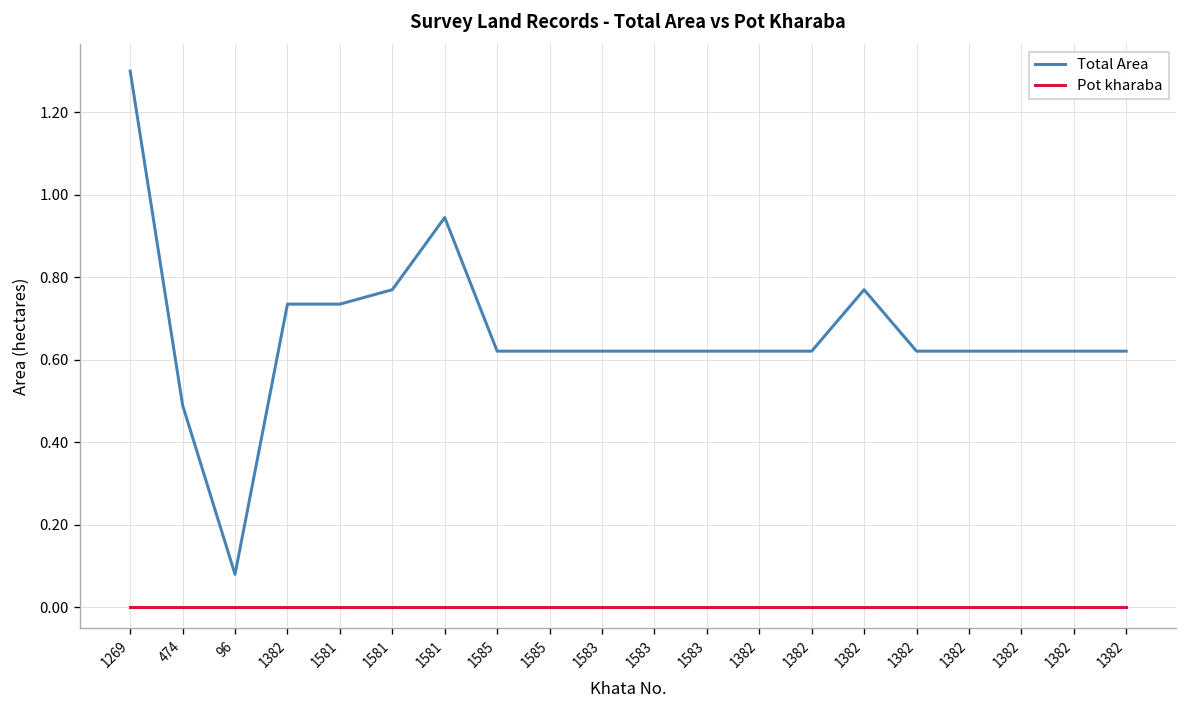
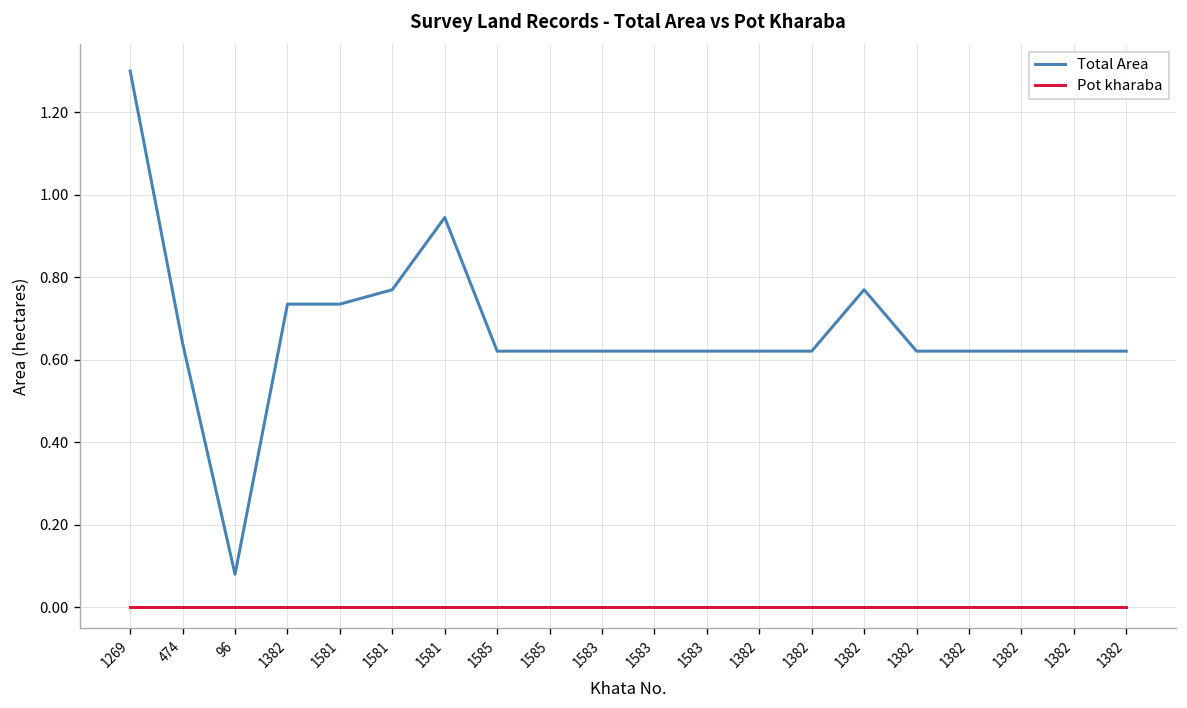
Total Area, 474: 0.49 -> 0.64
